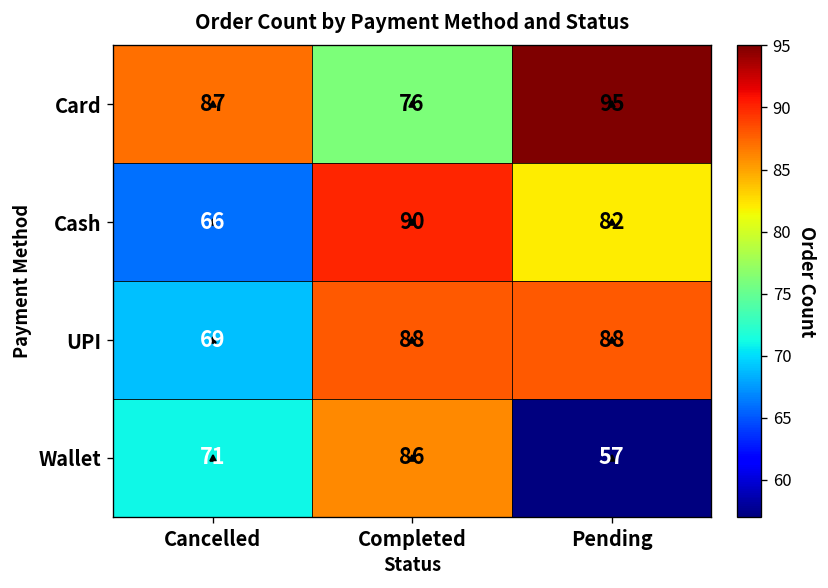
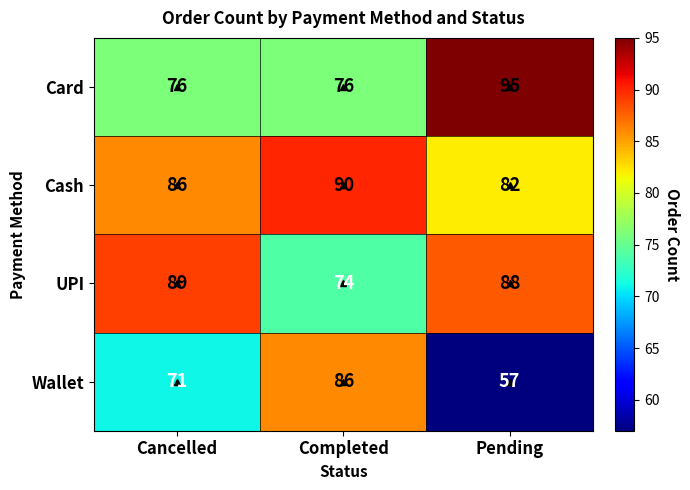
Card, Cancelled: 87 -> 76
Cash, Cancelled: 66 -> 86
UPI, Cancelled: 69 -> 89
UPI, Completed: 88 -> 74
